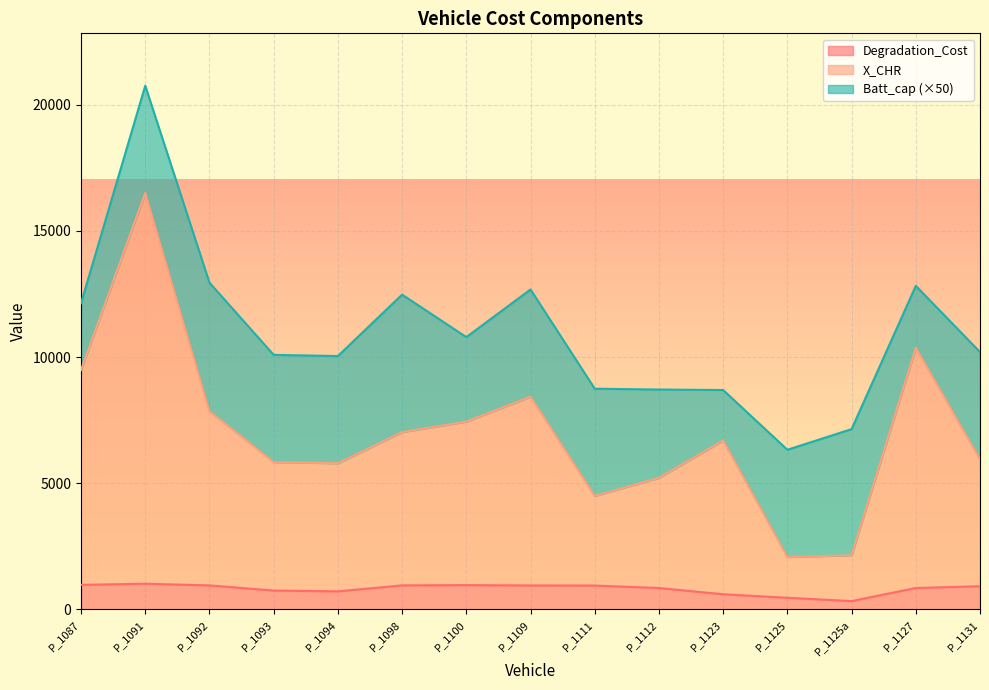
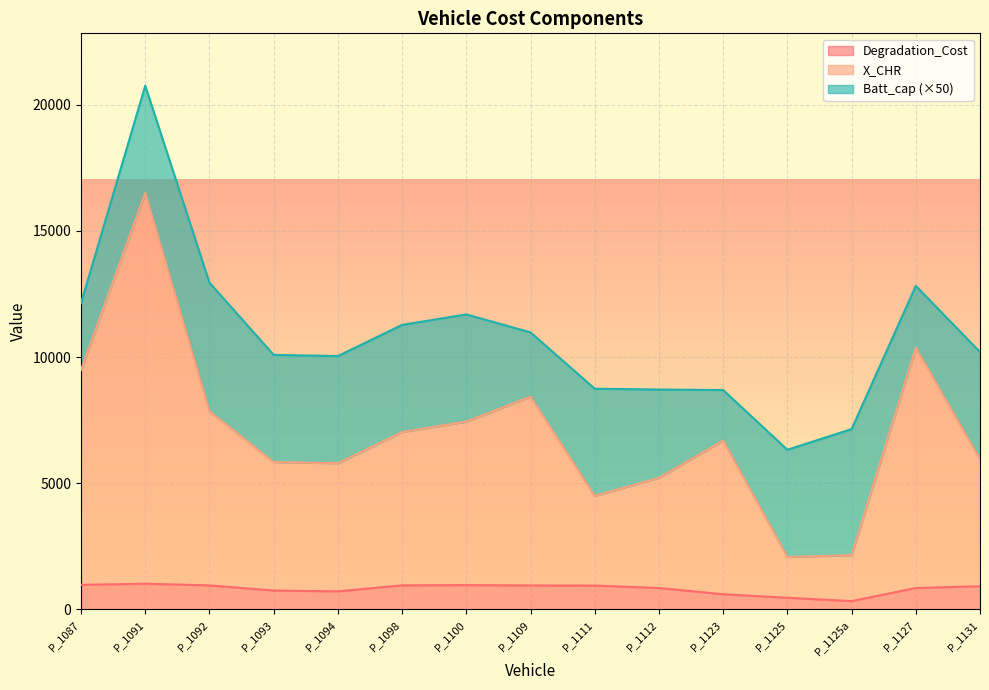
Batt_cap (×50), P_1098: 5500 -> 4300
Batt_cap (×50), P_1100: 3300 -> 4200
Batt_cap (×50), P_1109: 4300 -> 2600
